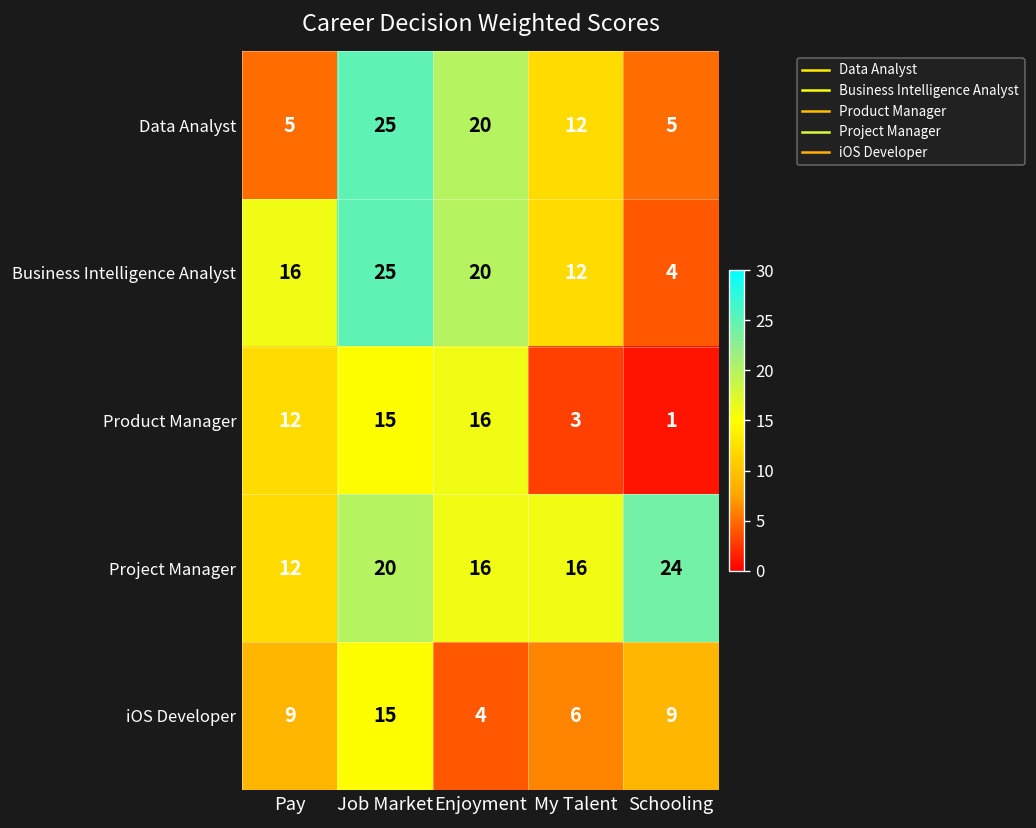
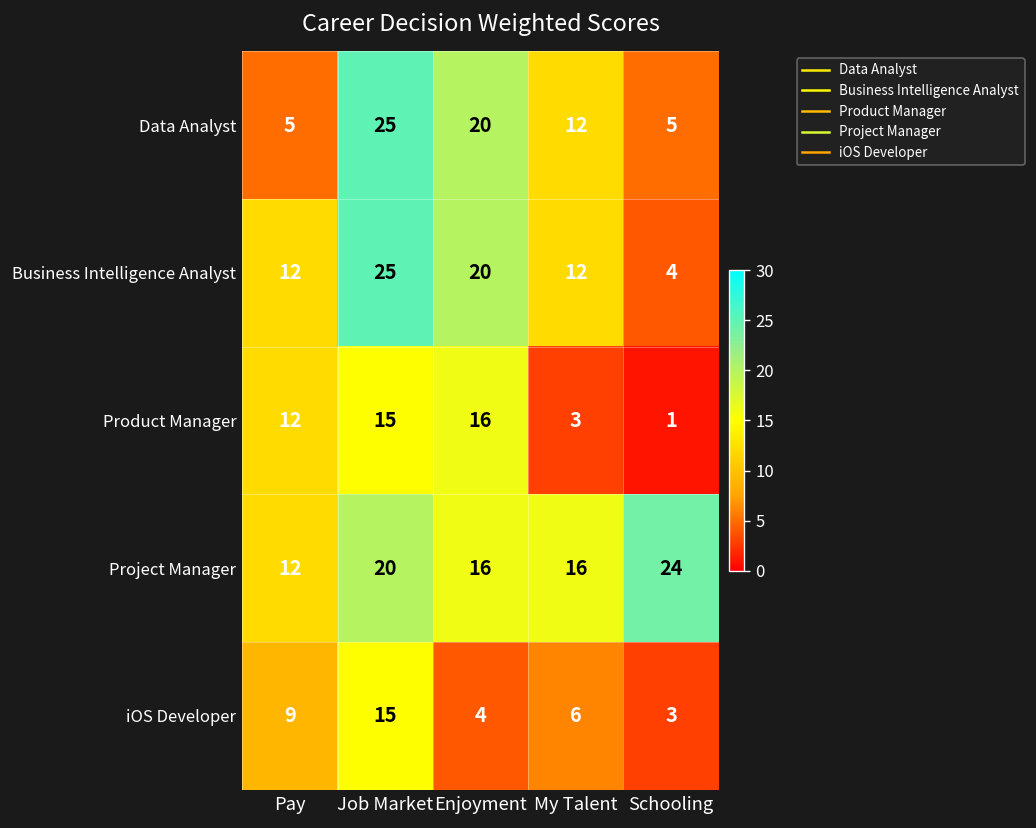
Business Intelligence Analyst, Pay: 16 -> 12
iOS Developer, Schooling: 9 -> 3
